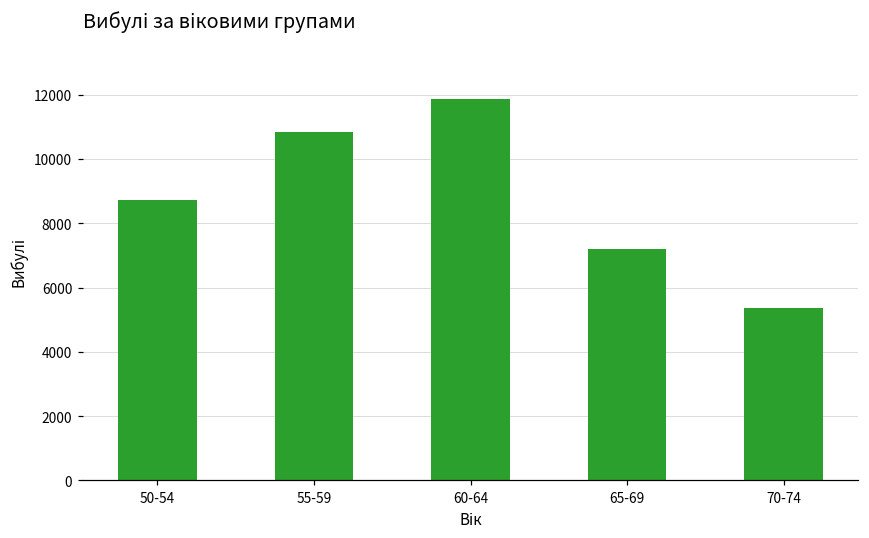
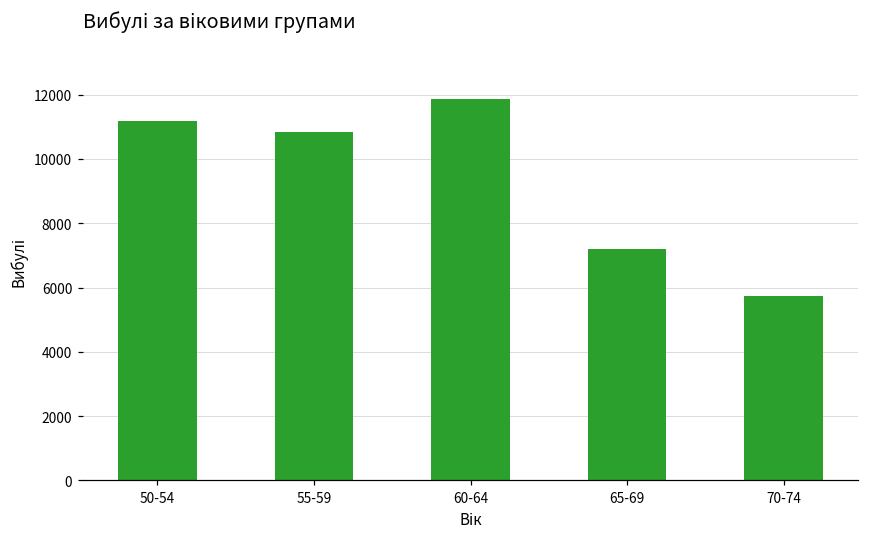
50-54: 8700 -> 11200
70-74: 5400 -> 5800
